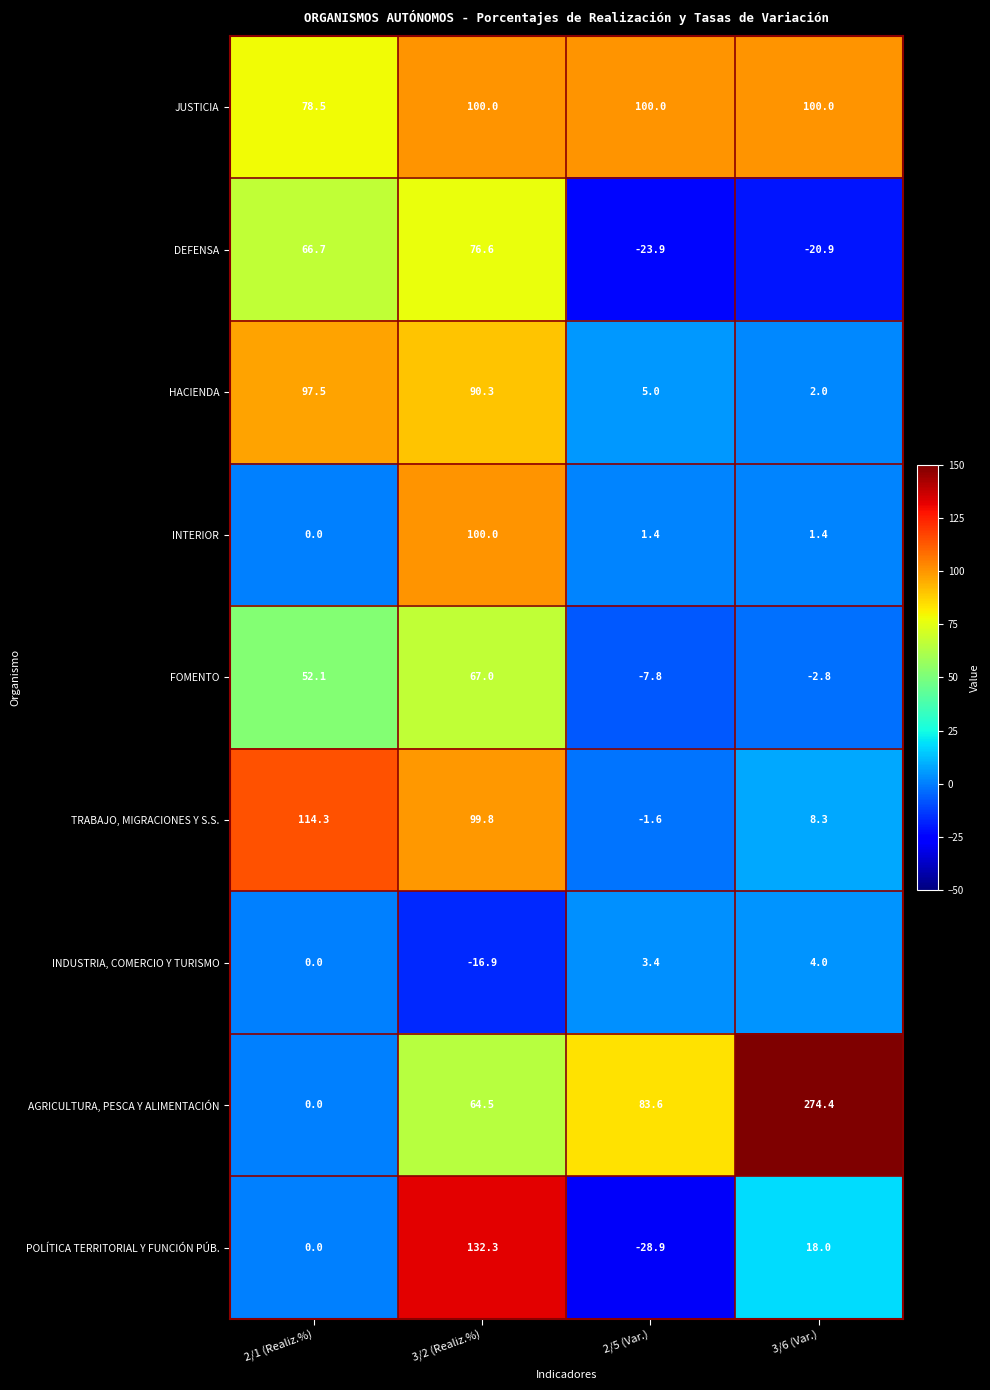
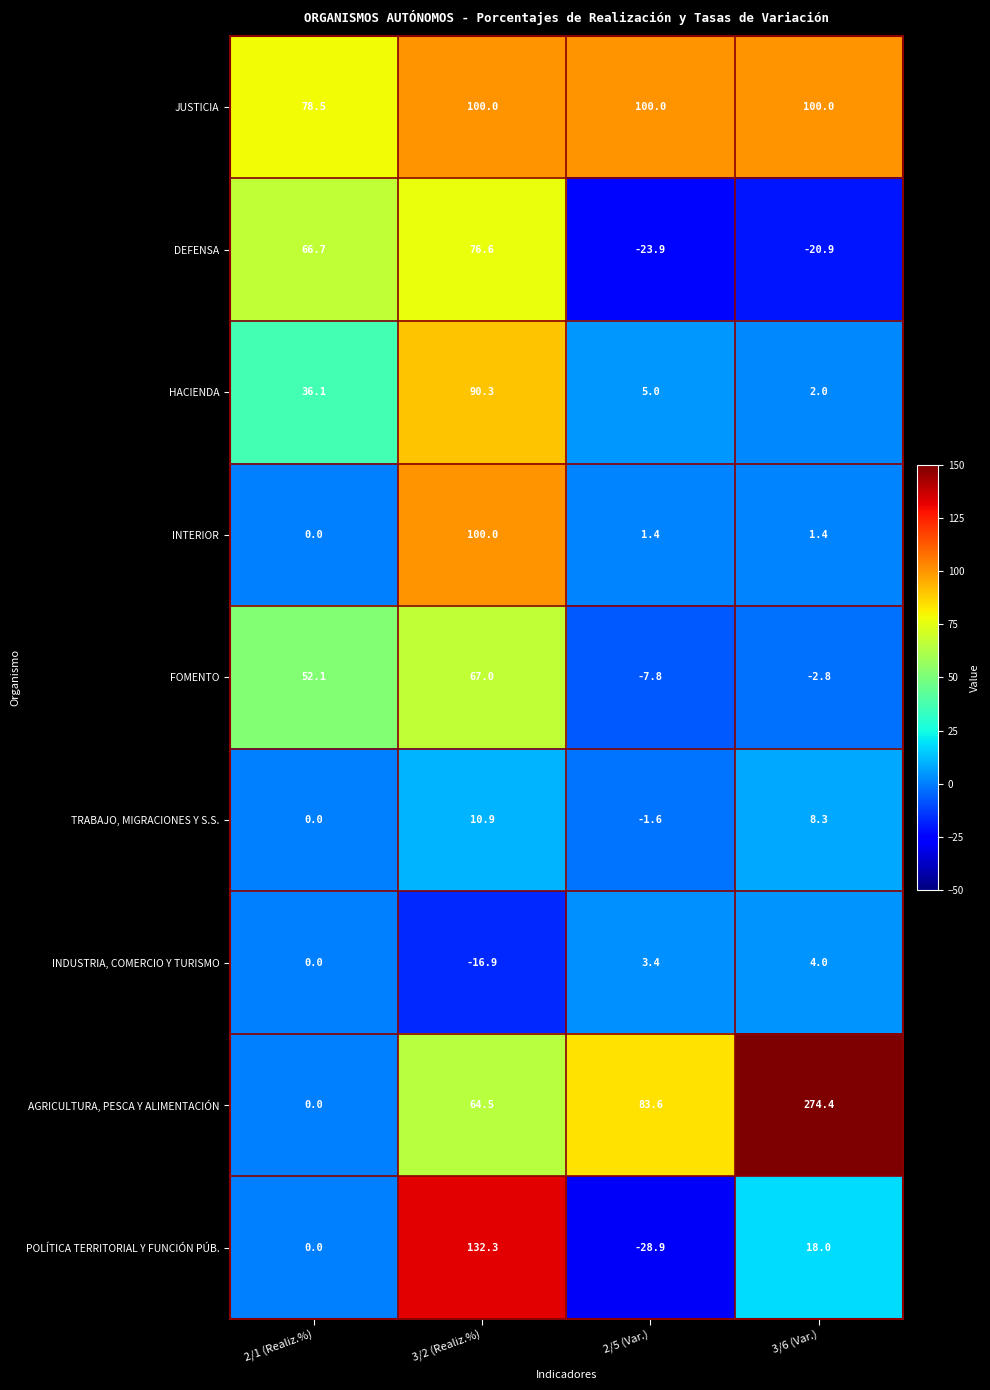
HACIENDA, 2/1 (Realiz.%): 97.5 -> 36.1
TRABAJO, MIGRACIONES Y S.S., 2/1 (Realiz.%): 114.3 -> 0.0
TRABAJO, MIGRACIONES Y S.S., 3/2 (Realiz.%): 99.8 -> 10.9
